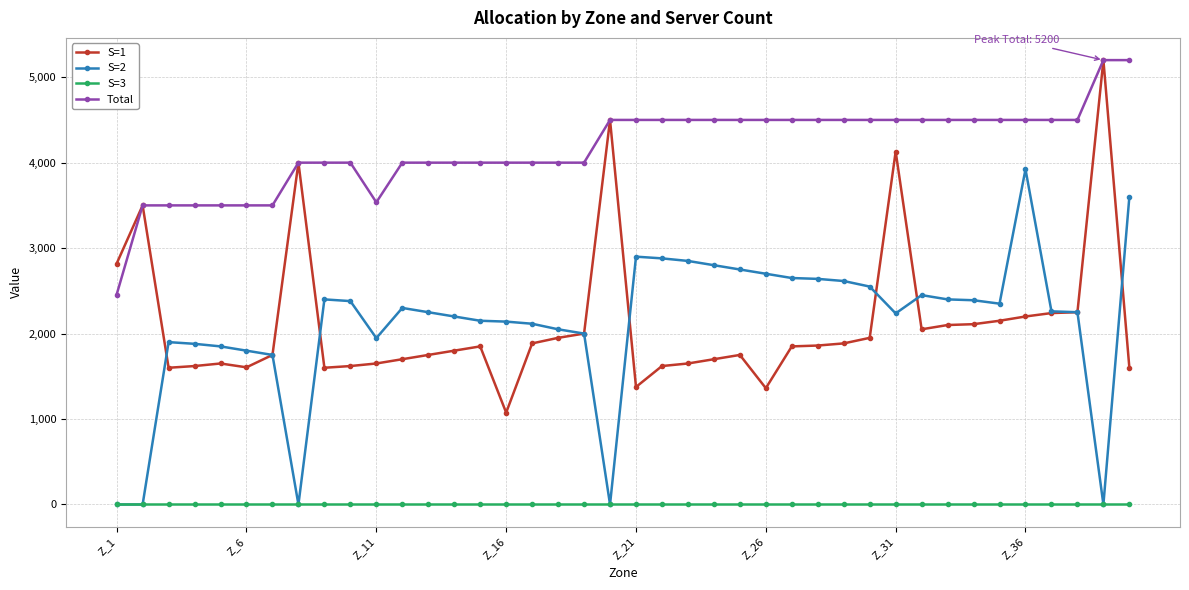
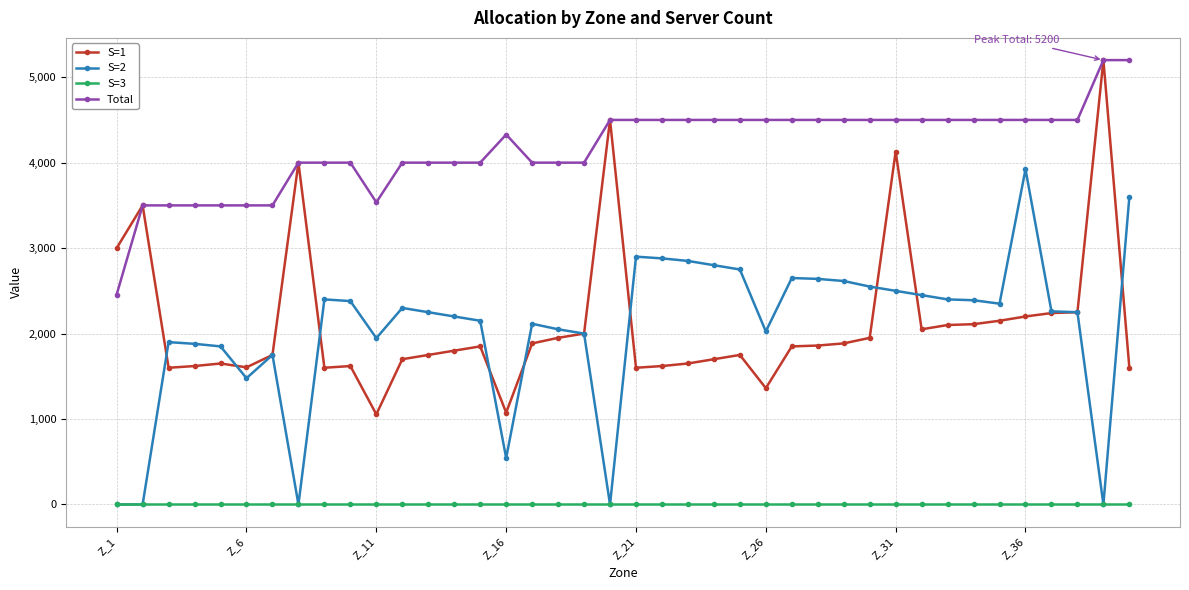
S=1, Z_1: 2,800 -> 3,000
S=2, Z_6: 1,800 -> 1,500
S=1, Z_11: 1,700 -> 1,100
S=2, Z_16: 2,100 -> 500
Total, Z_16: 4,000 -> 4,300
S=1, Z_21: 1,400 -> 1,600
S=2, Z_26: 2,700 -> 2,000
S=2, Z_31: 2,200 -> 2,500
